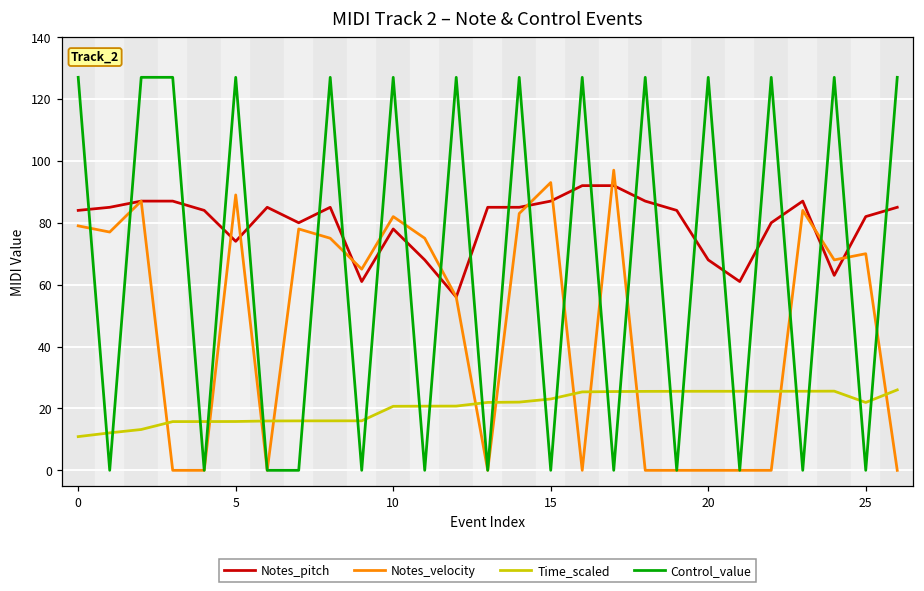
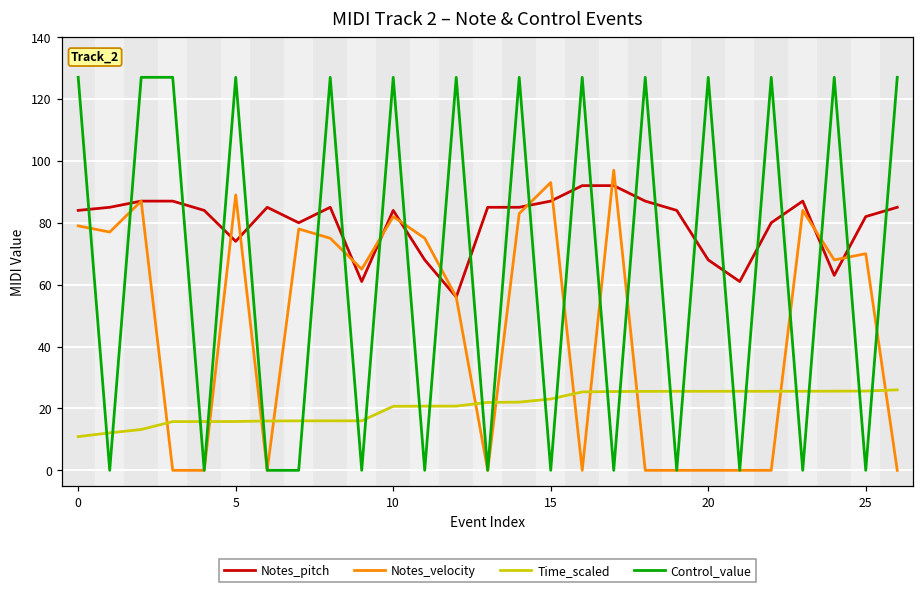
Notes_pitch, 10: 78 -> 84
Time_scaled, 25: 22 -> 26
